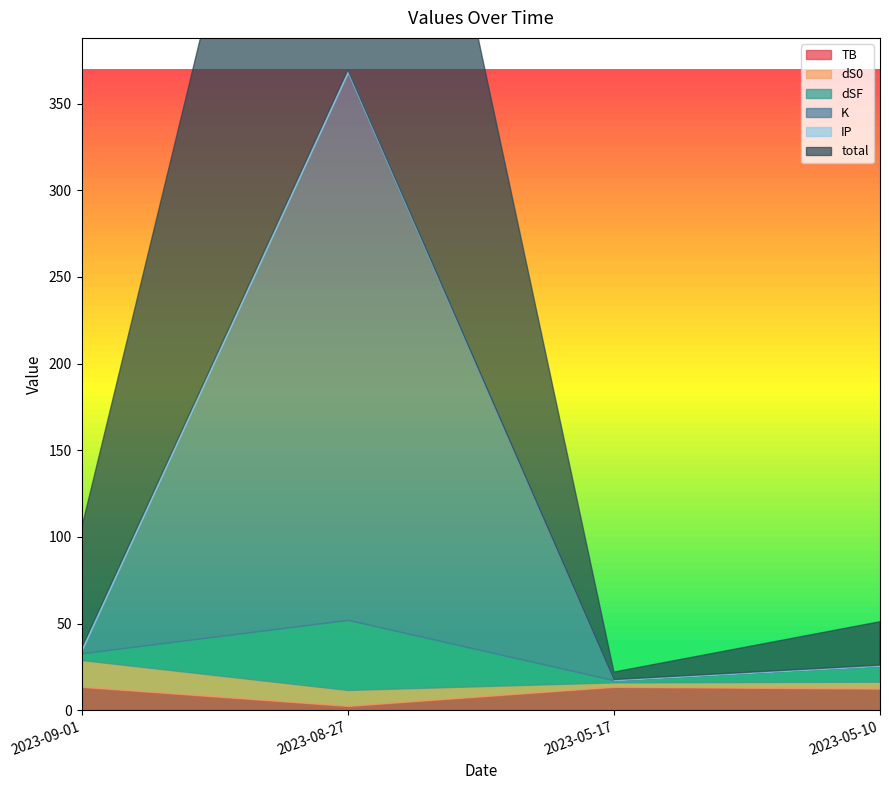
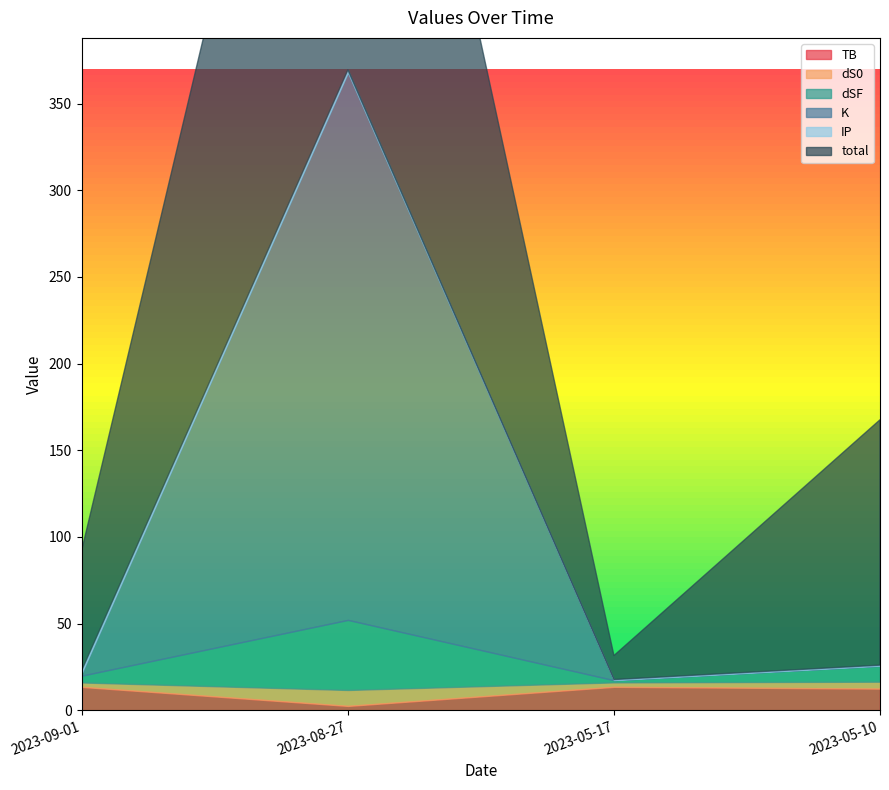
dS0, 2023-09-01: 15 -> 3
total, 2023-05-17: 4 -> 14
total, 2023-05-10: 25 -> 142
